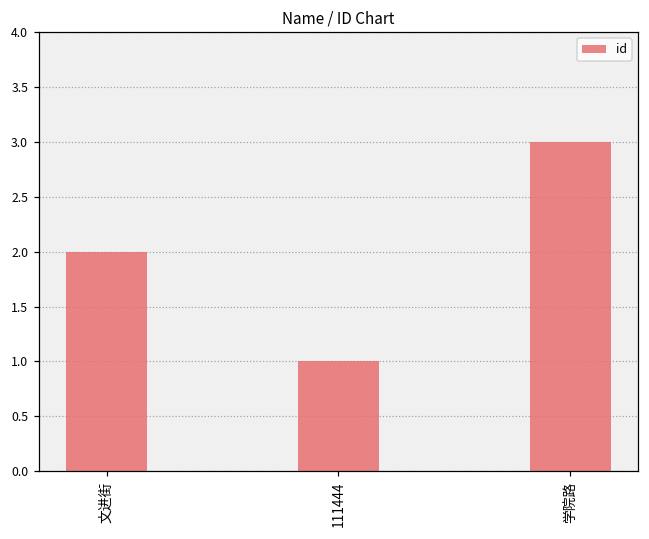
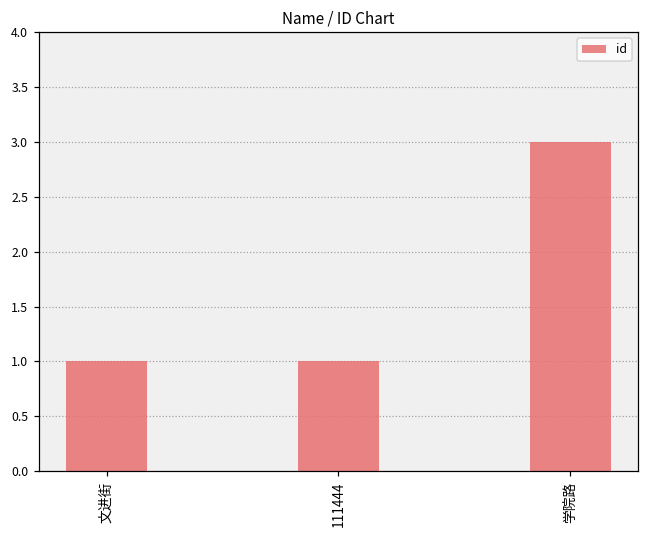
文进街: 2 -> 1
